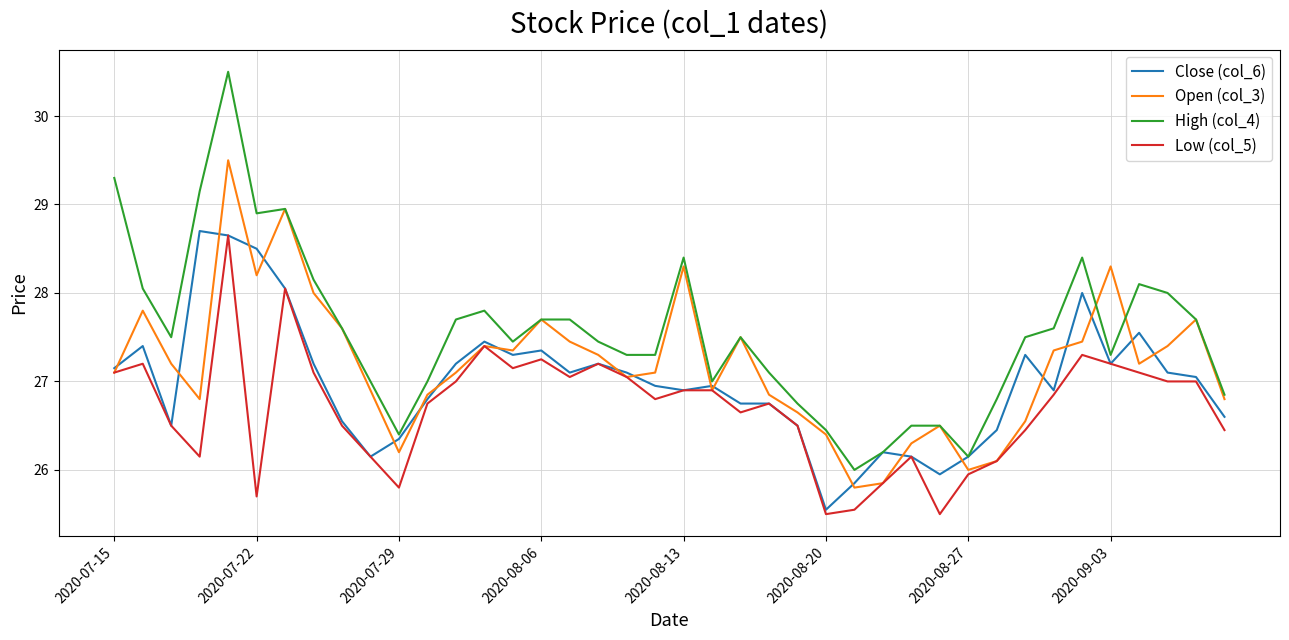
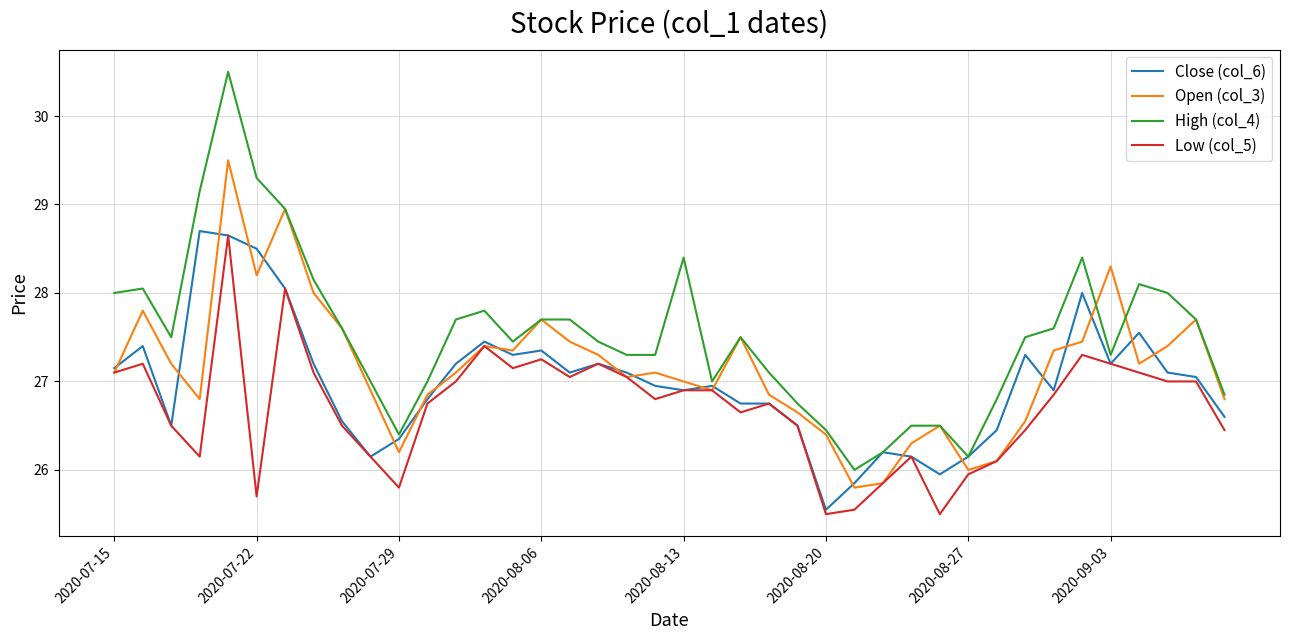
High (col_4), 2020-07-15: 29.3 -> 28.0
High (col_4), 2020-07-22: 28.9 -> 29.3
Open (col_3), 2020-08-13: 28.3 -> 27.0
